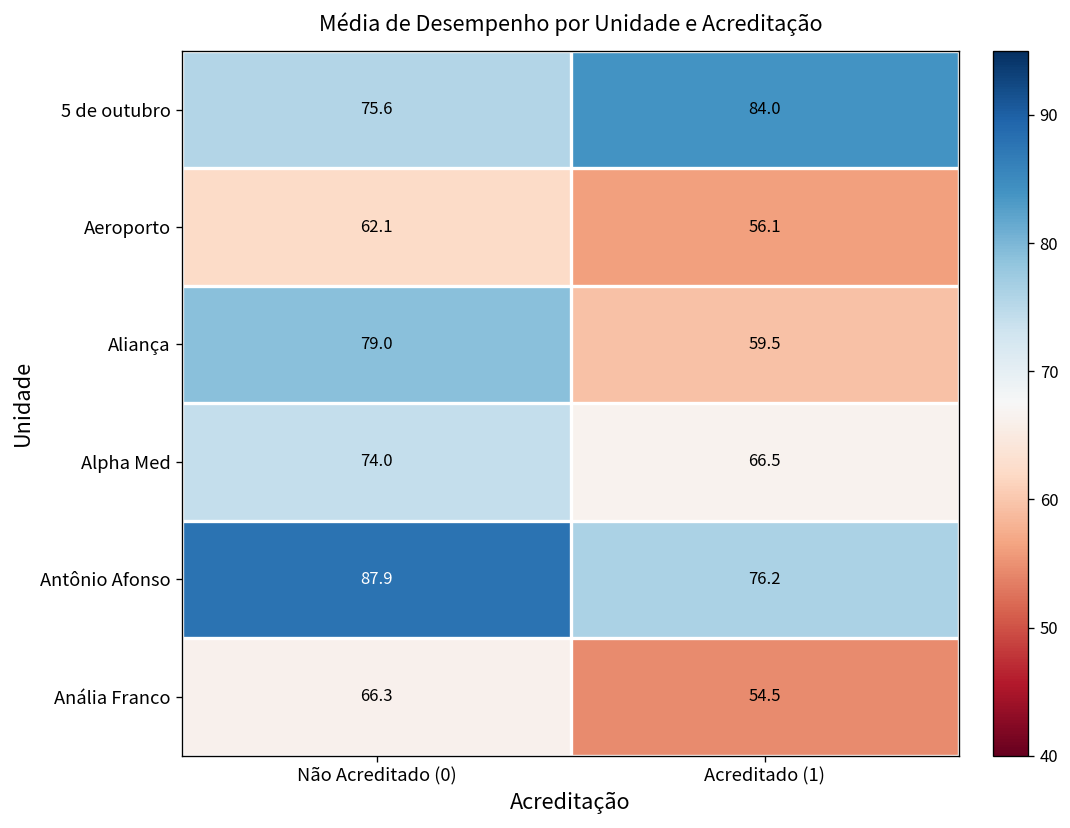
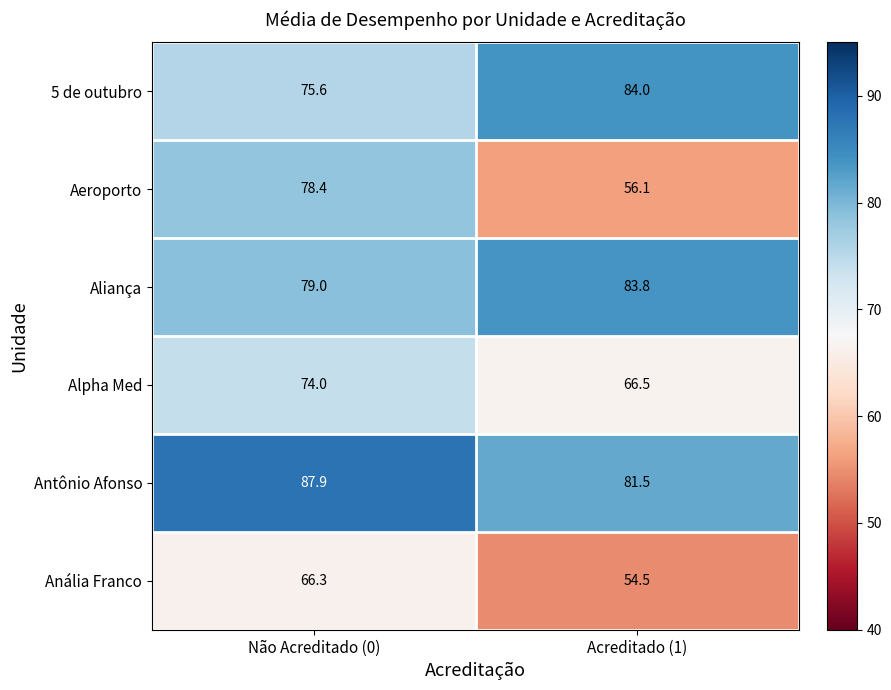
Aeroporto, Não Acreditado (0): 62.1 -> 78.4
Aliança, Acreditado (1): 59.5 -> 83.8
Antônio Afonso, Acreditado (1): 76.2 -> 81.5
